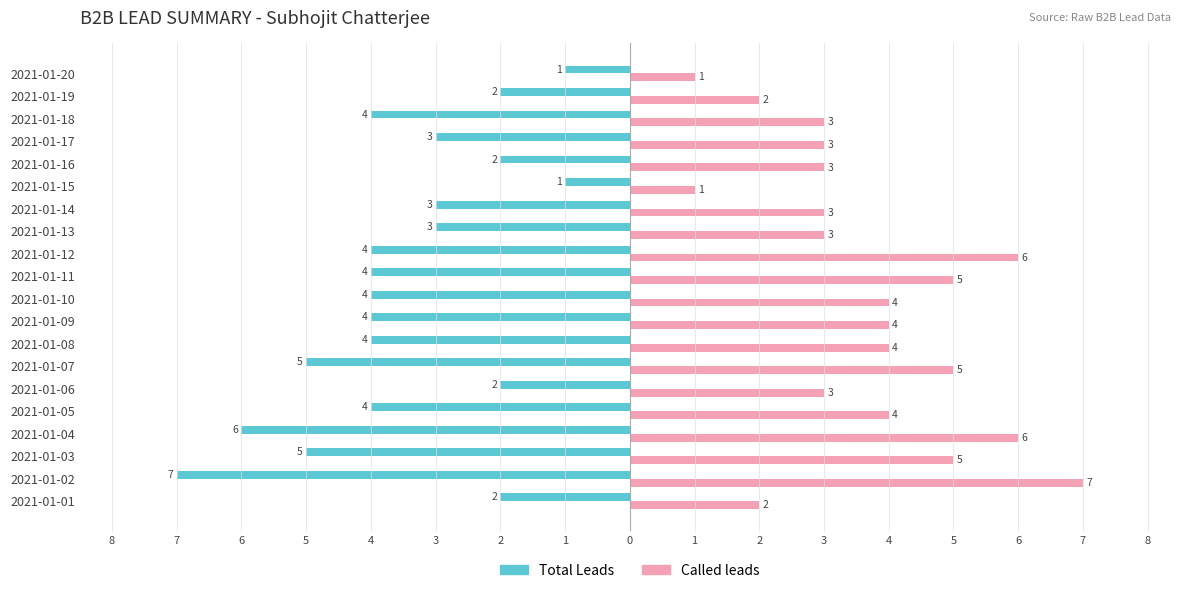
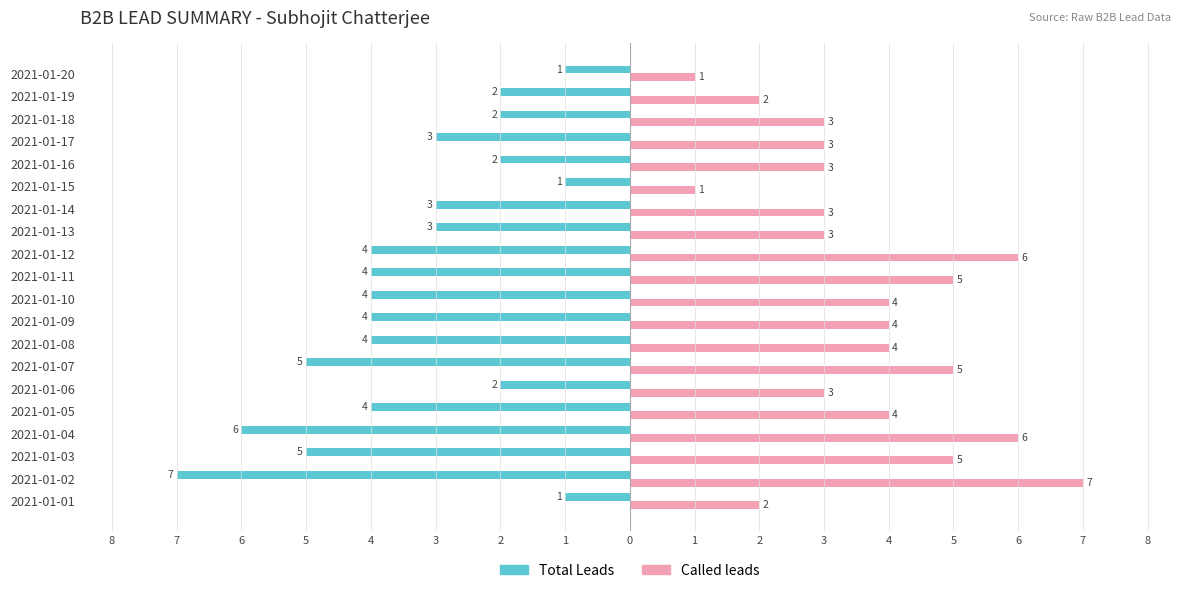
Total Leads, 2021-01-18: 4 -> 2
Total Leads, 2021-01-01: 2 -> 1
